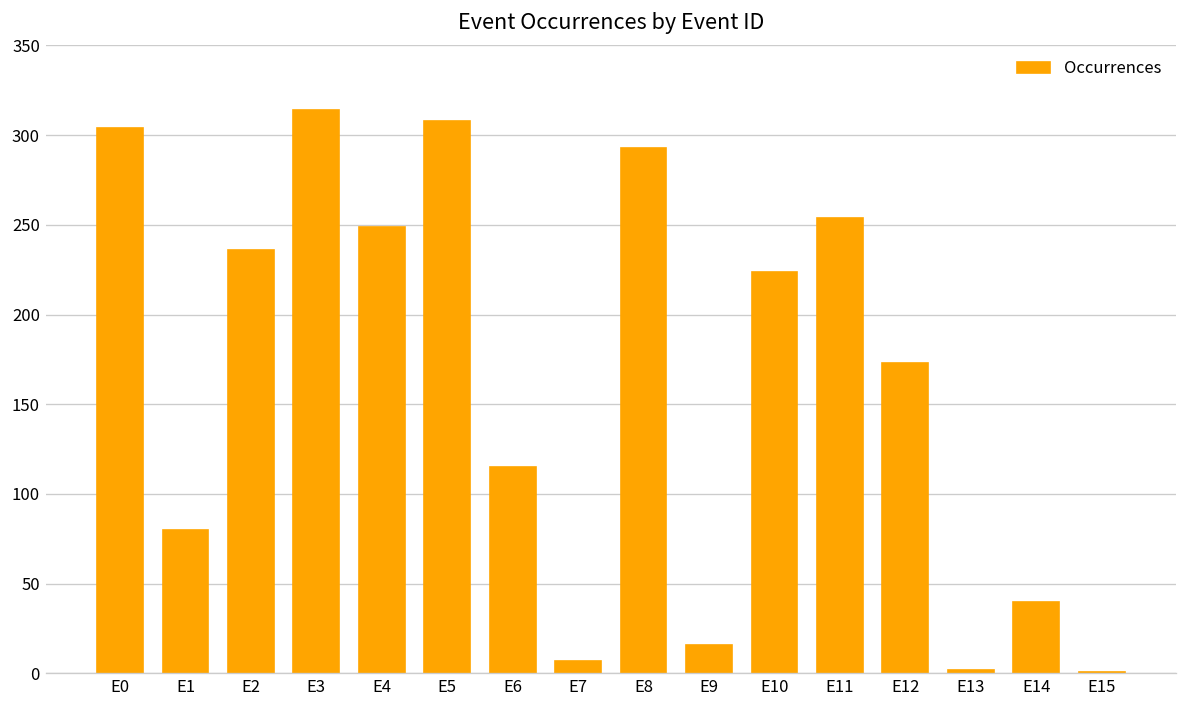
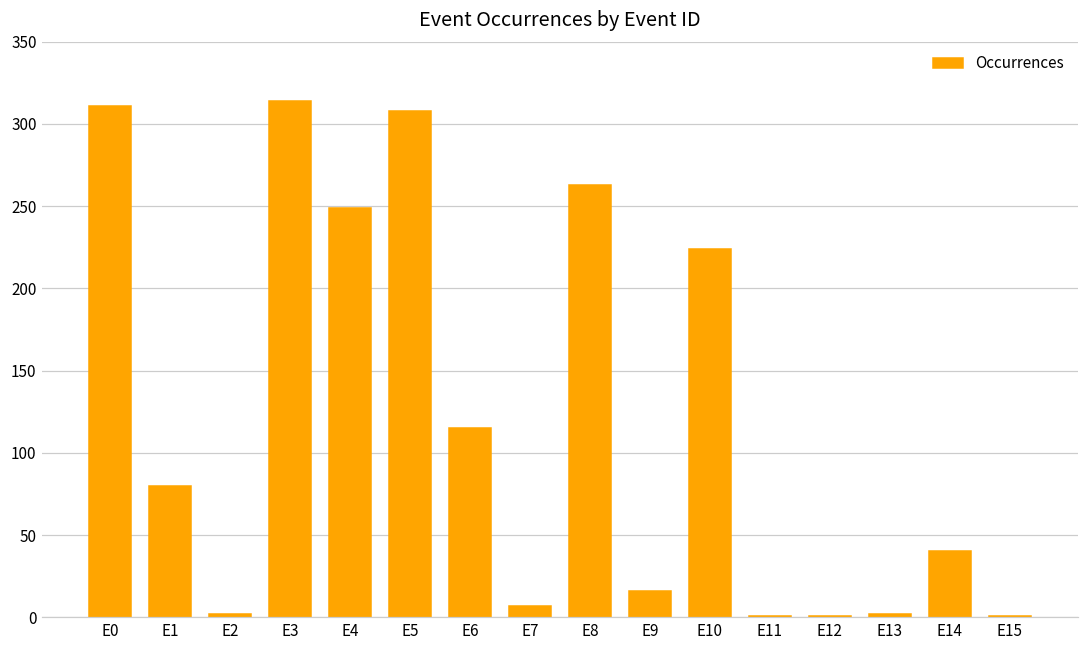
E0: 304 -> 311
E2: 236 -> 2
E8: 293 -> 263
E11: 254 -> 1
E12: 173 -> 1
